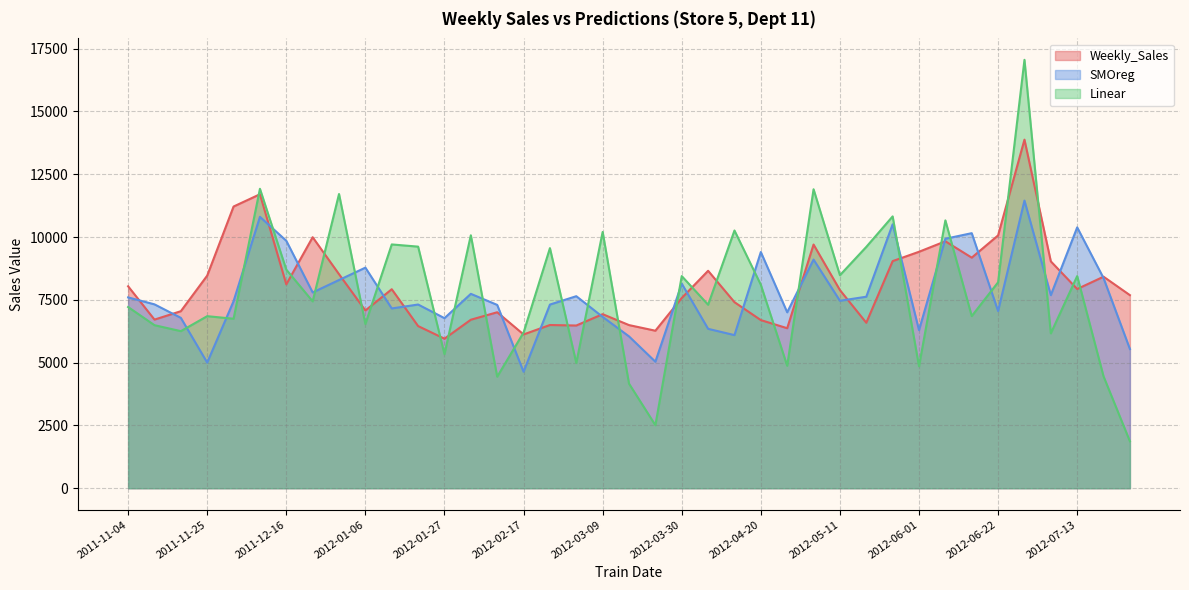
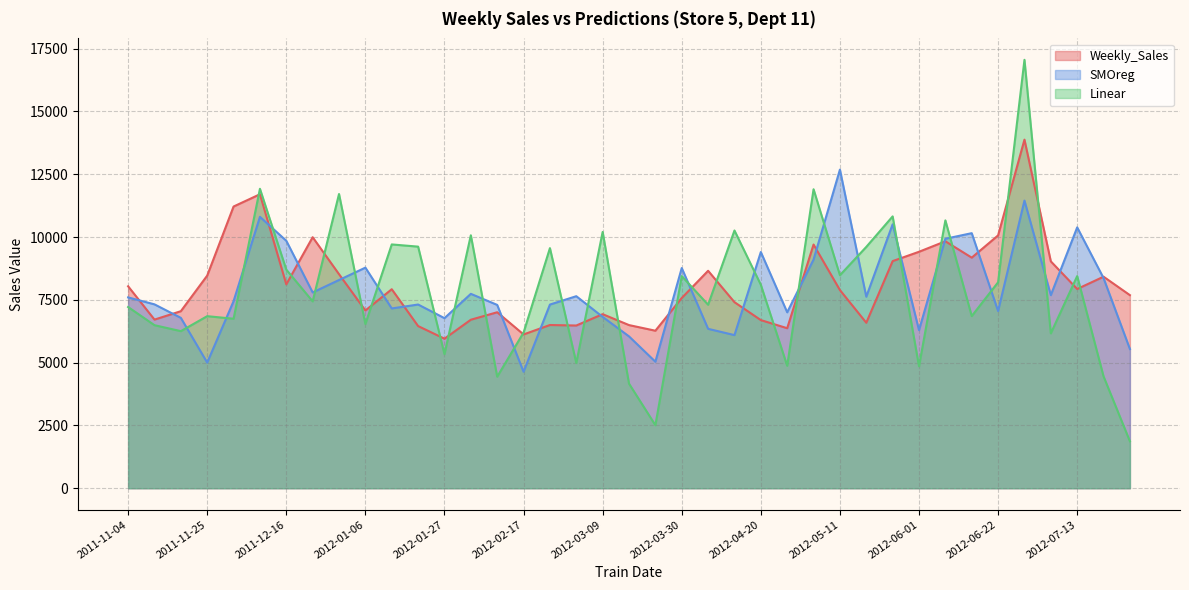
SMOreg, 2012-03-30: 8100 -> 8800
SMOreg, 2012-05-11: 7500 -> 12700
